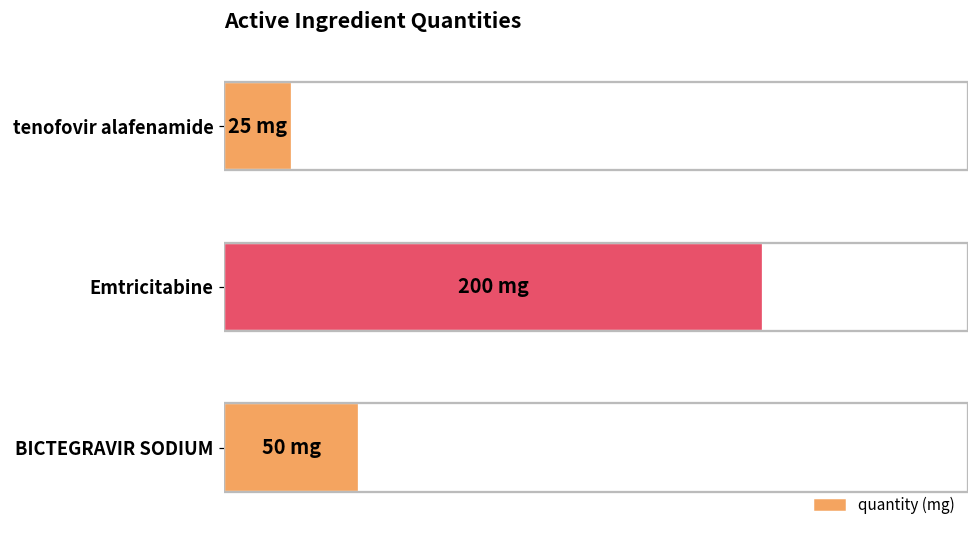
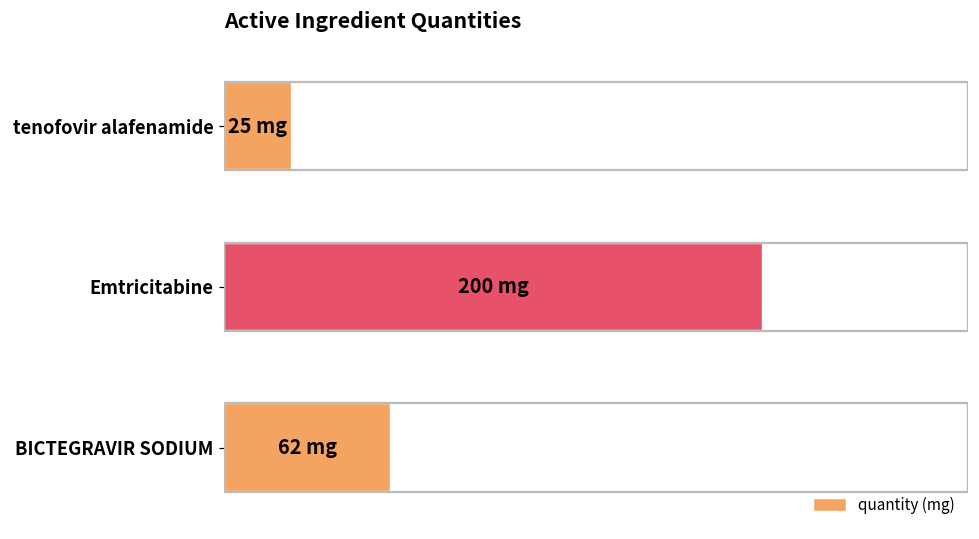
BICTEGRAVIR SODIUM: 50 -> 62
